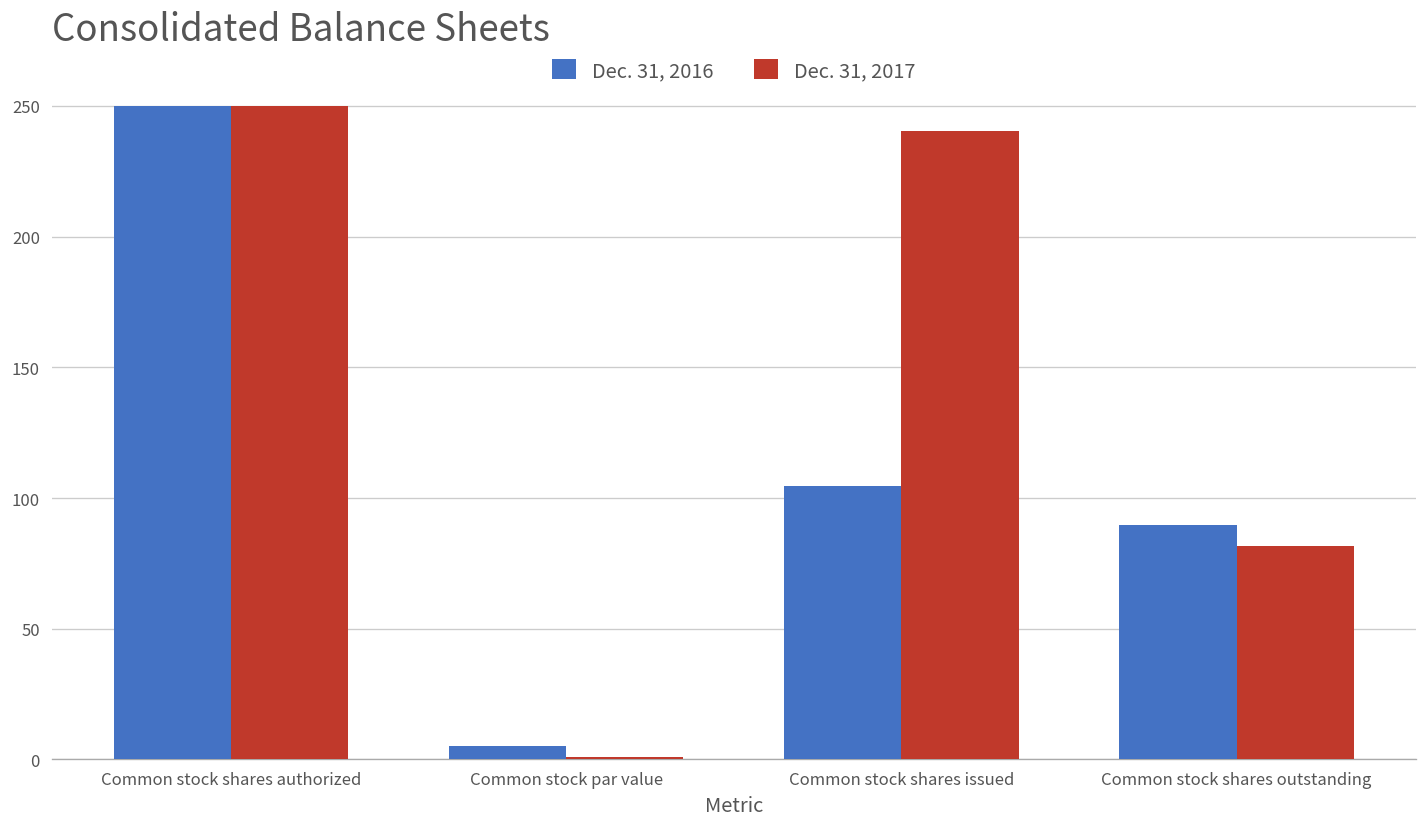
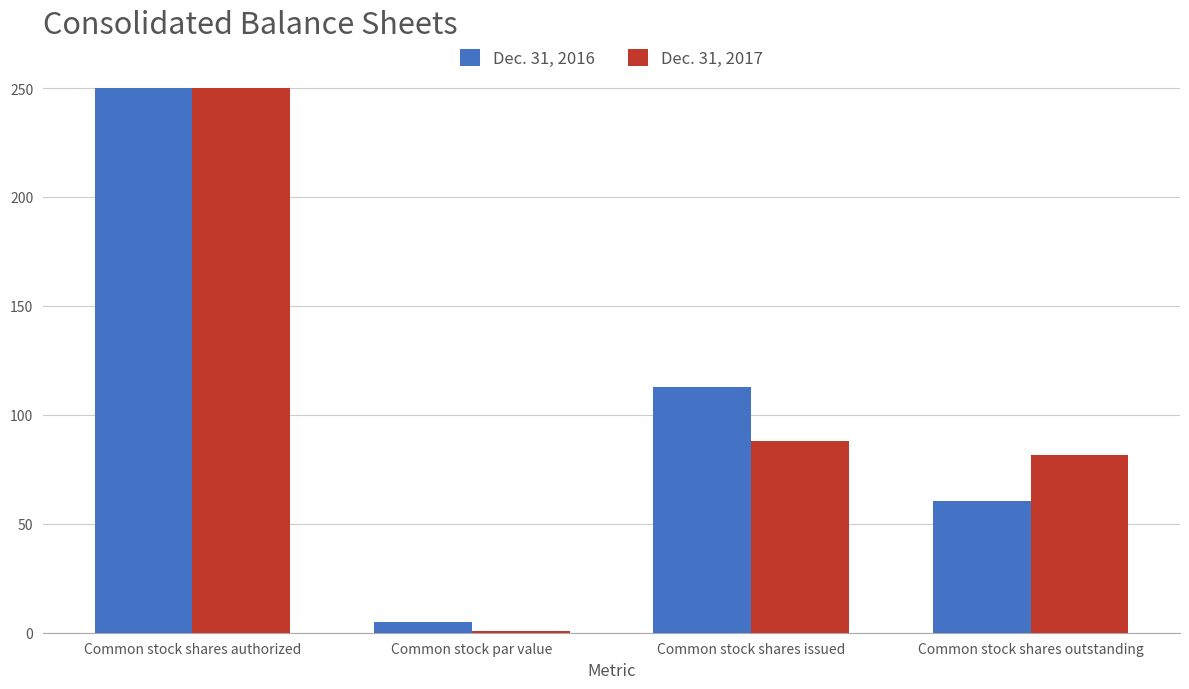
Dec. 31, 2016, Common stock shares issued: 105 -> 113
Dec. 31, 2017, Common stock shares issued: 241 -> 88
Dec. 31, 2016, Common stock shares outstanding: 90 -> 60
